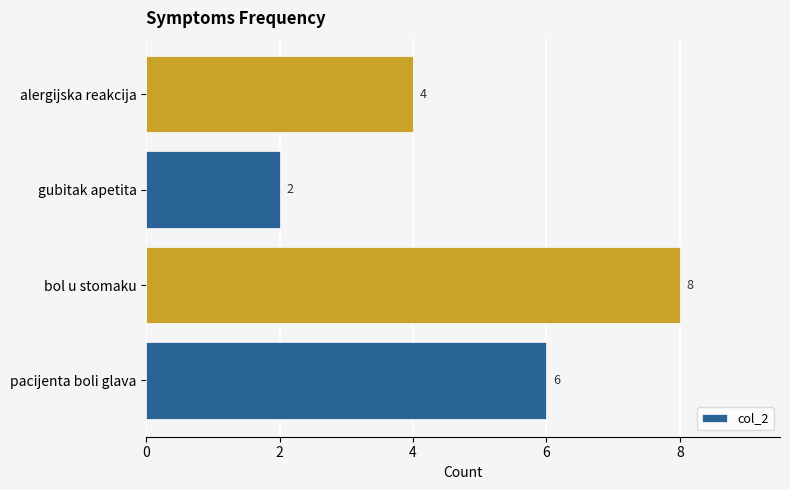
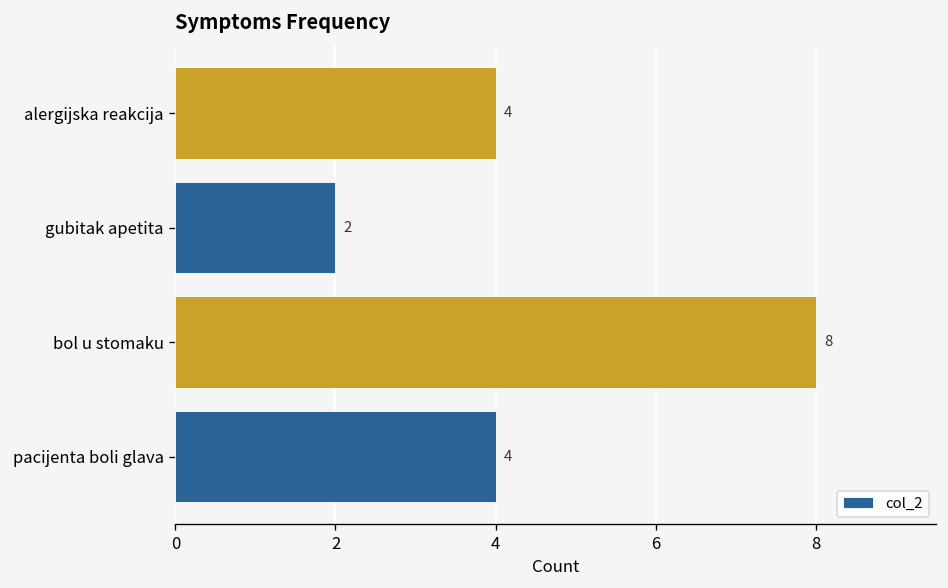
pacijenta boli glava: 6 -> 4
